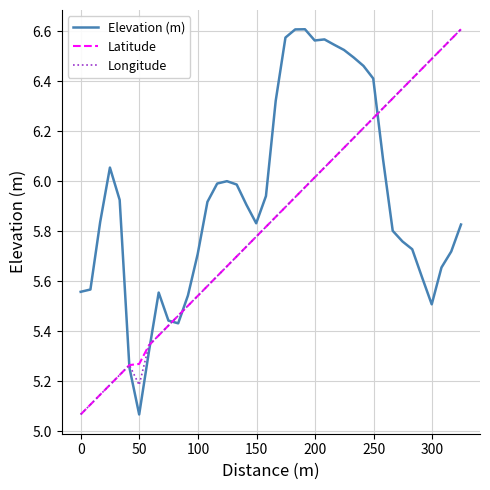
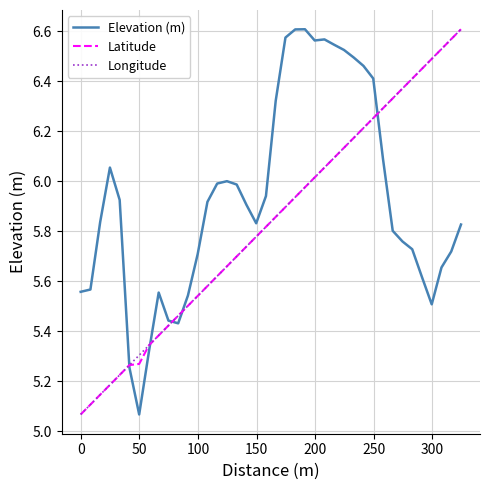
Longitude, 50: 5.19 -> 5.30
